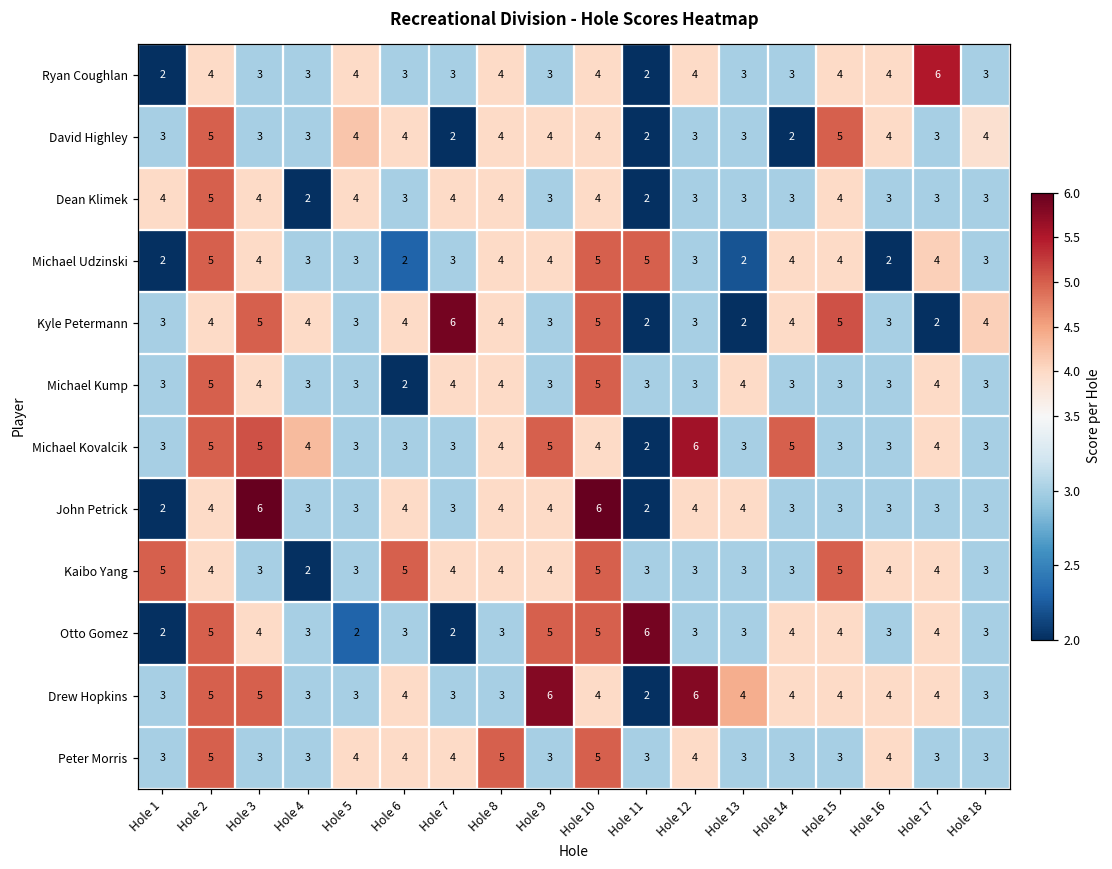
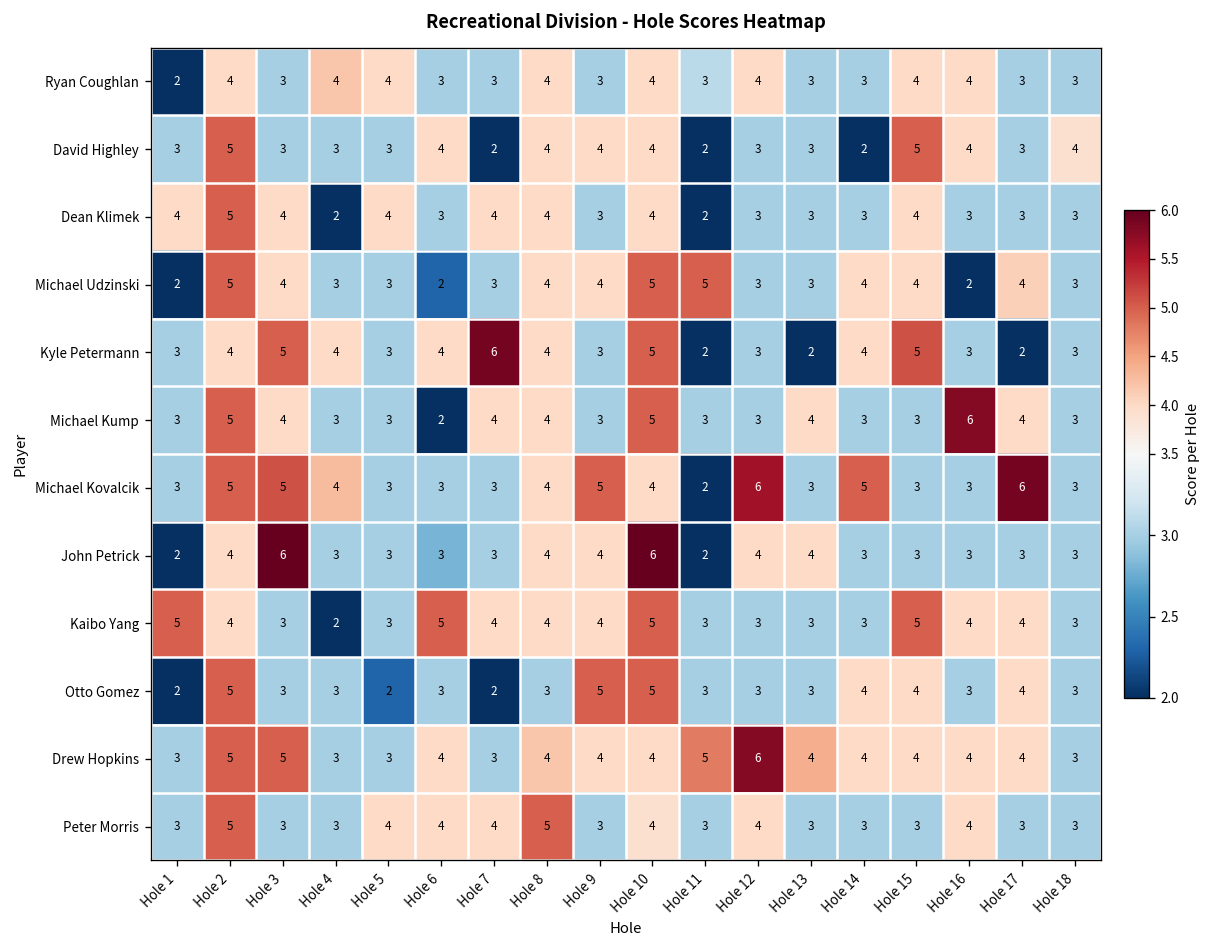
Ryan Coughlan, Hole 4: 3 -> 4
Ryan Coughlan, Hole 11: 2 -> 3
Ryan Coughlan, Hole 17: 6 -> 3
David Highley, Hole 5: 4 -> 3
Michael Udzinski, Hole 13: 2 -> 3
Kyle Petermann, Hole 18: 4 -> 3
Michael Kump, Hole 16: 3 -> 6
Michael Kovalcik, Hole 17: 4 -> 6
John Petrick, Hole 6: 4 -> 3
Otto Gomez, Hole 3: 4 -> 3
Otto Gomez, Hole 11: 6 -> 3
Drew Hopkins, Hole 8: 3 -> 4
Drew Hopkins, Hole 9: 6 -> 4
Drew Hopkins, Hole 11: 2 -> 5
Peter Morris, Hole 10: 5 -> 4
